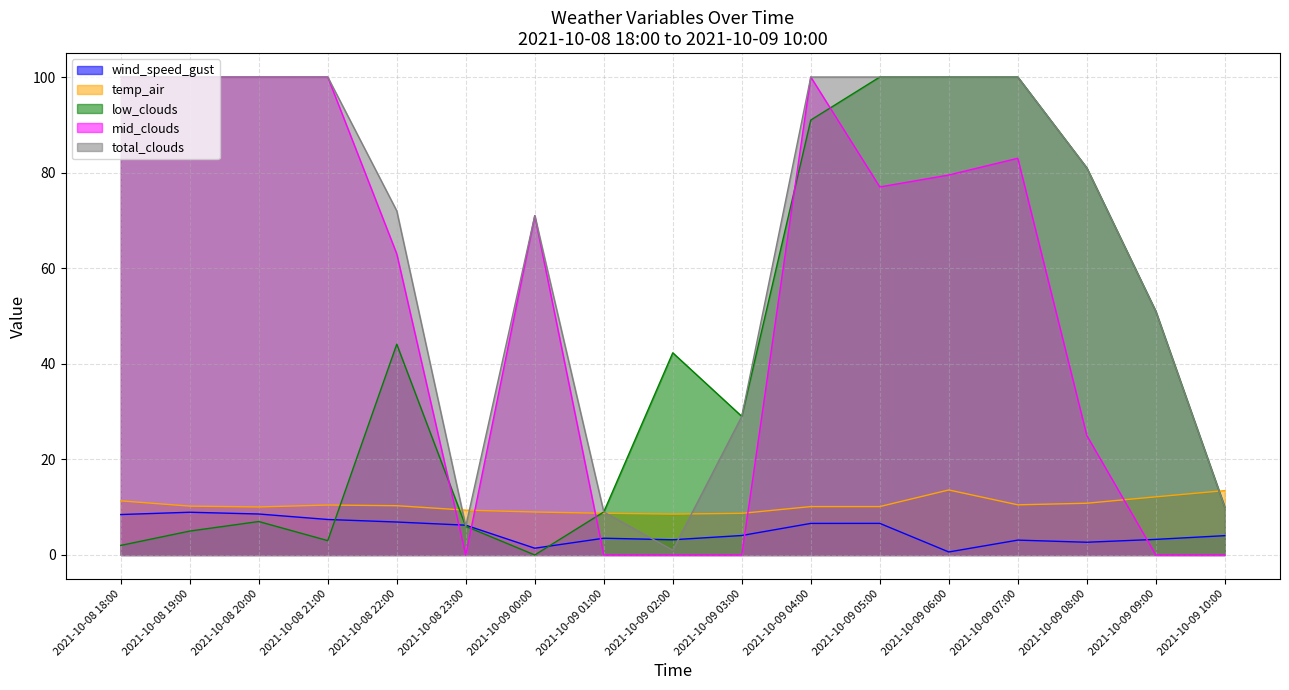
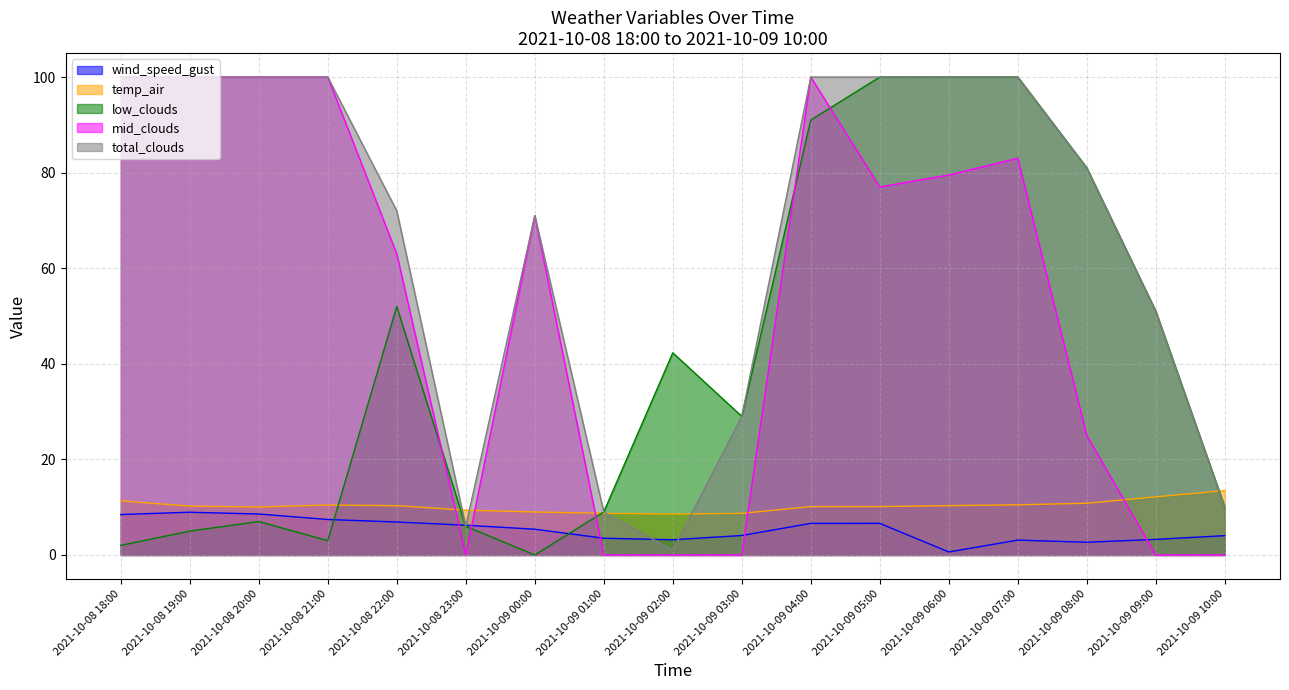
low_clouds, 2021-10-08 22:00: 44 -> 52
wind_speed_gust, 2021-10-09 00:00: 1 -> 5
temp_air, 2021-10-09 06:00: 14 -> 10
